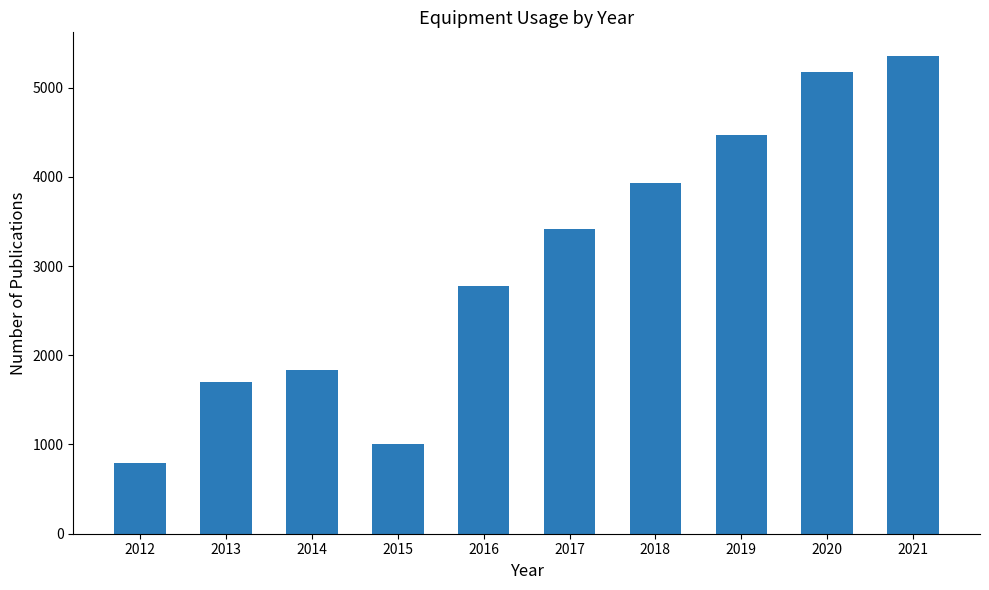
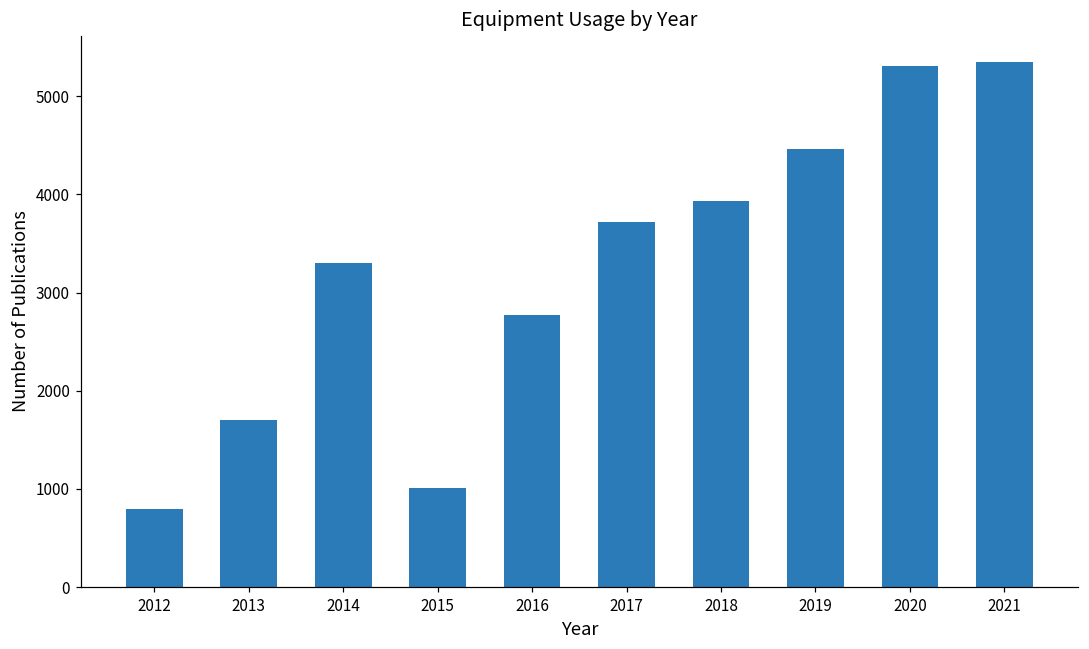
2014: 1800 -> 3300
2017: 3400 -> 3700
2020: 5200 -> 5300
